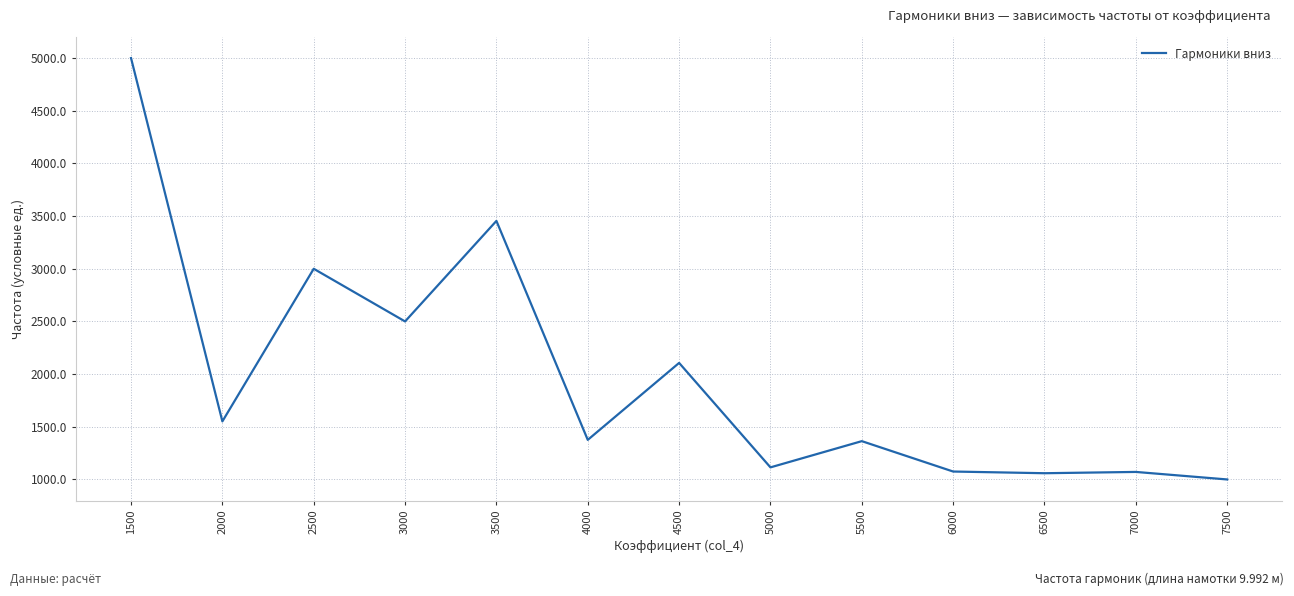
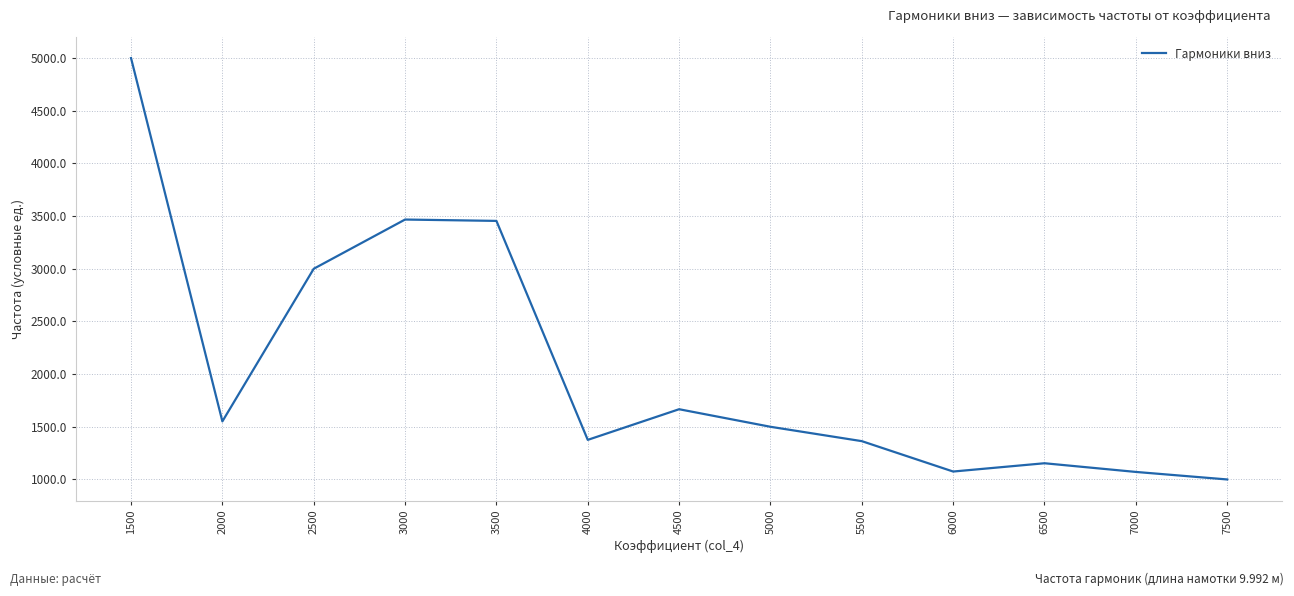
3000: 2500 -> 3470
4500: 2110 -> 1670
5000: 1110 -> 1500
6500: 1060 -> 1150
